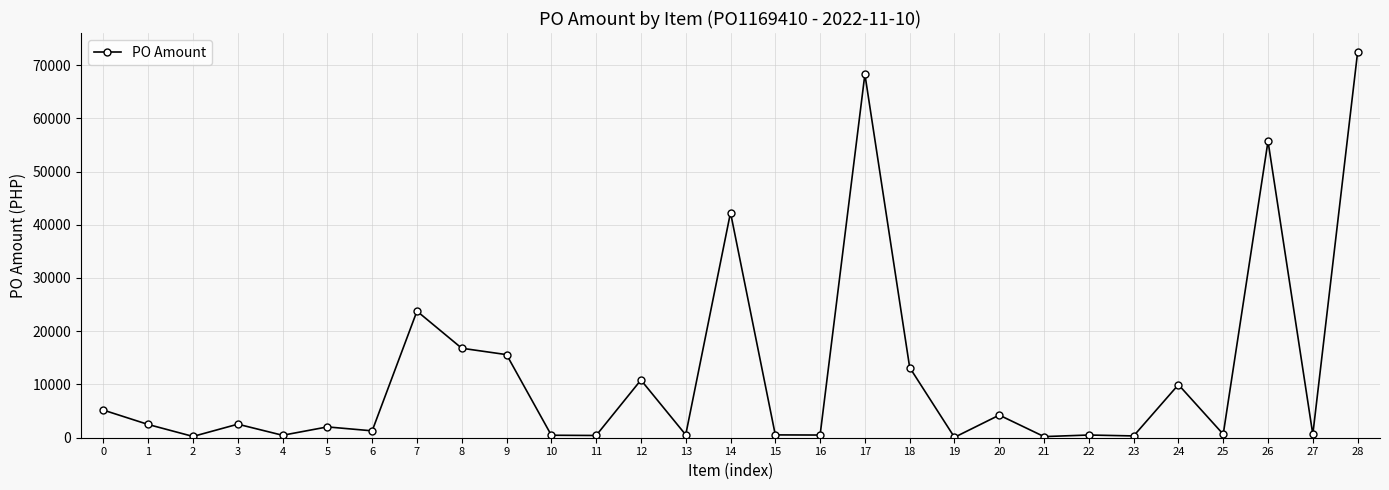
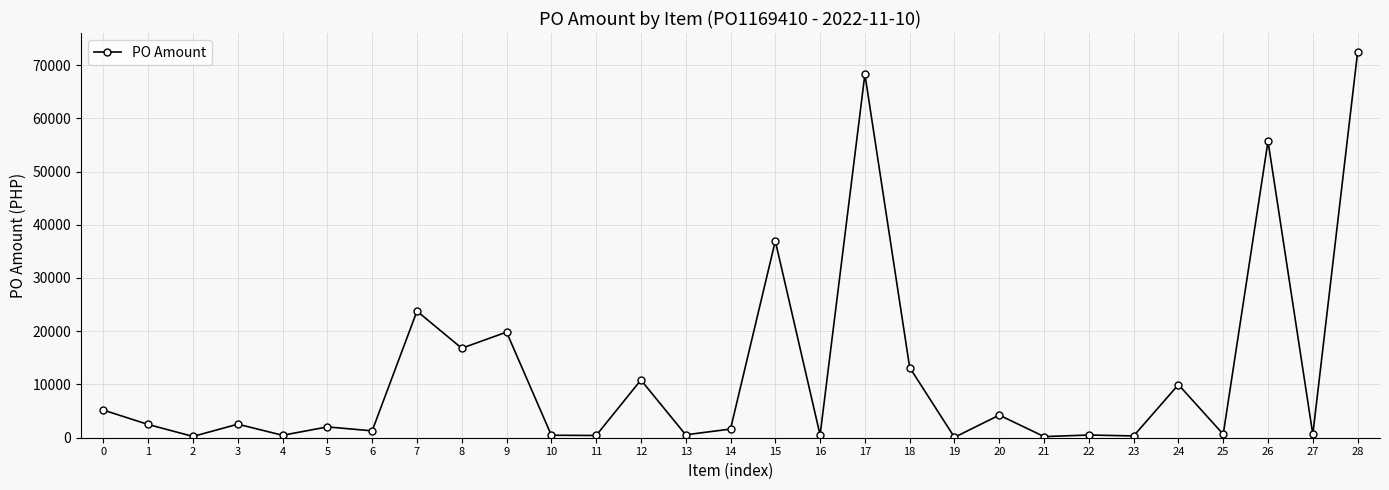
9: 16000 -> 20000
14: 42000 -> 2000
15: 1000 -> 37000
